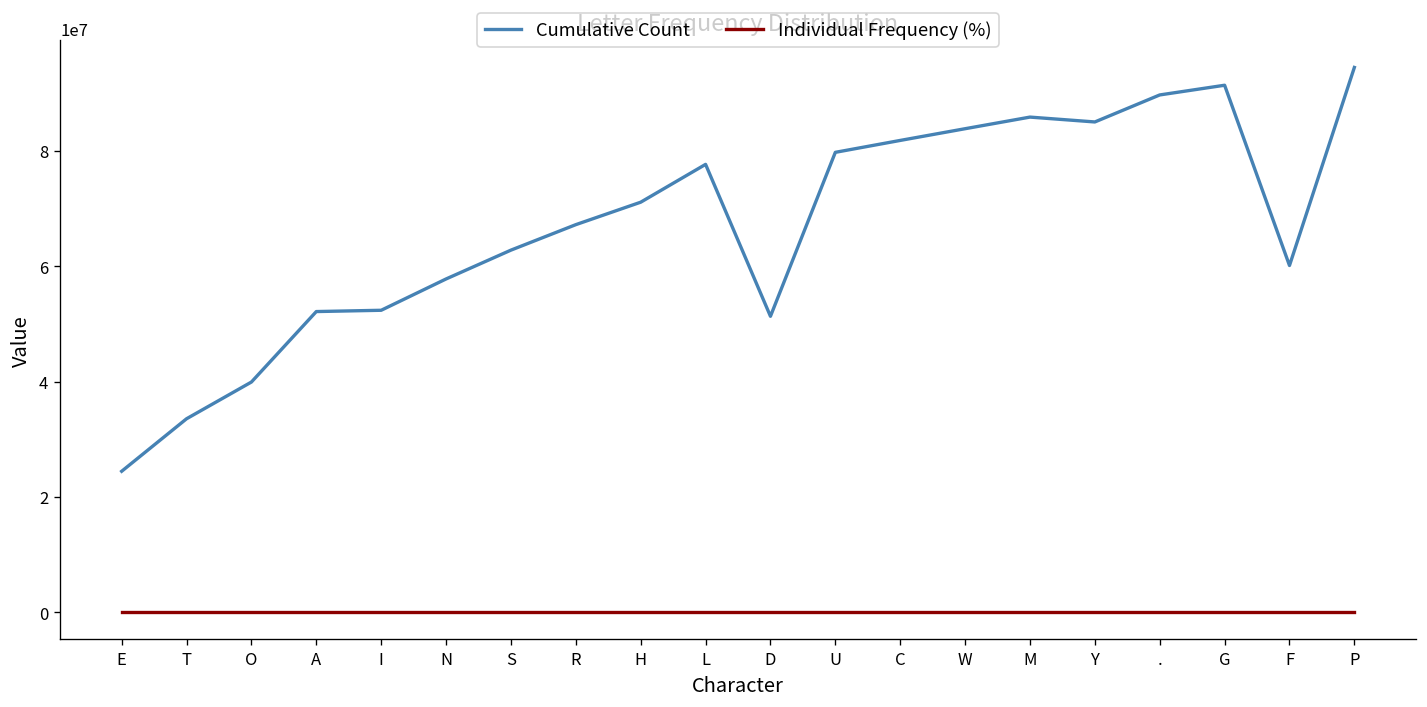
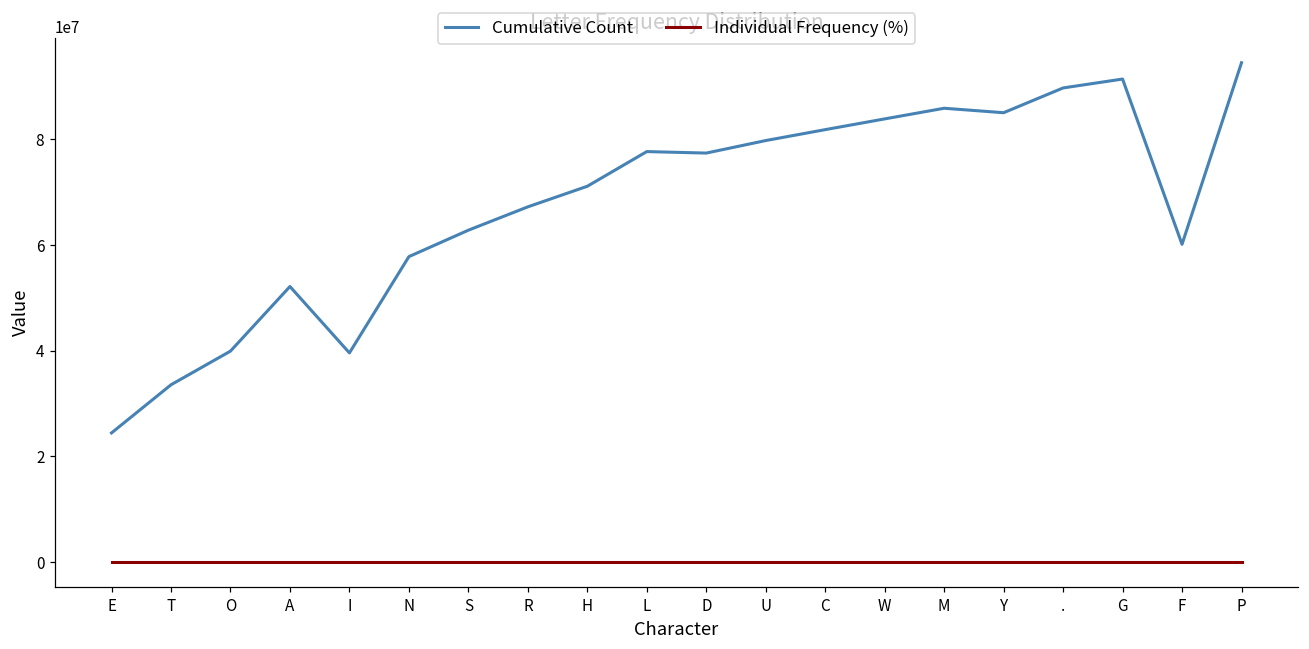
Cumulative Count, I: 52000000 -> 40000000
Cumulative Count, D: 51000000 -> 77000000
